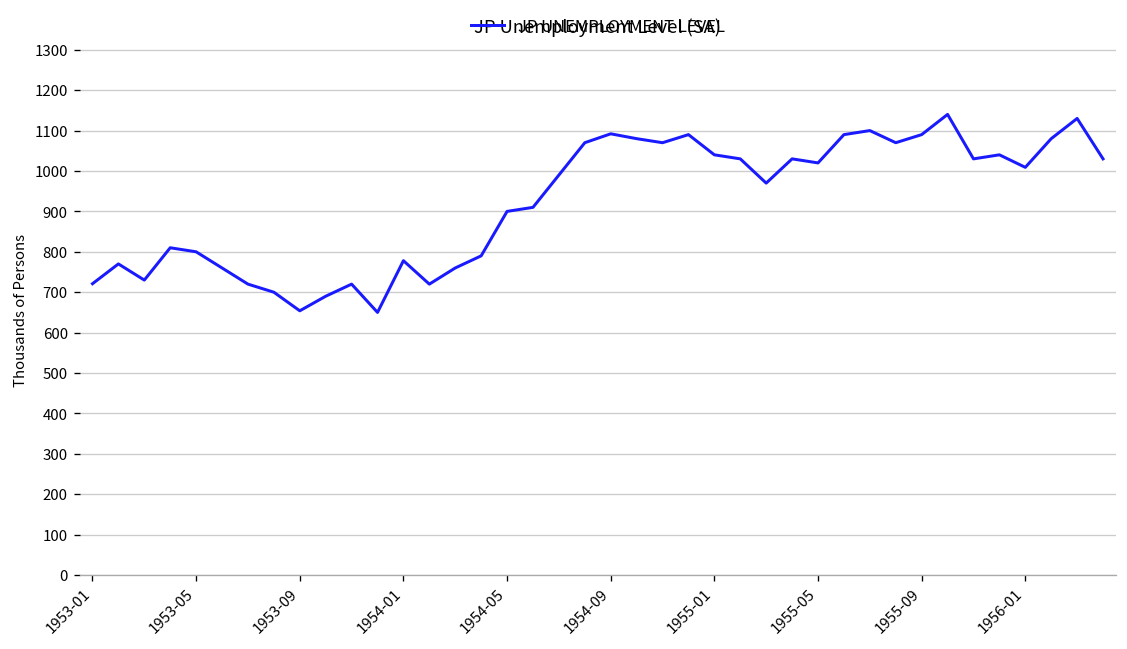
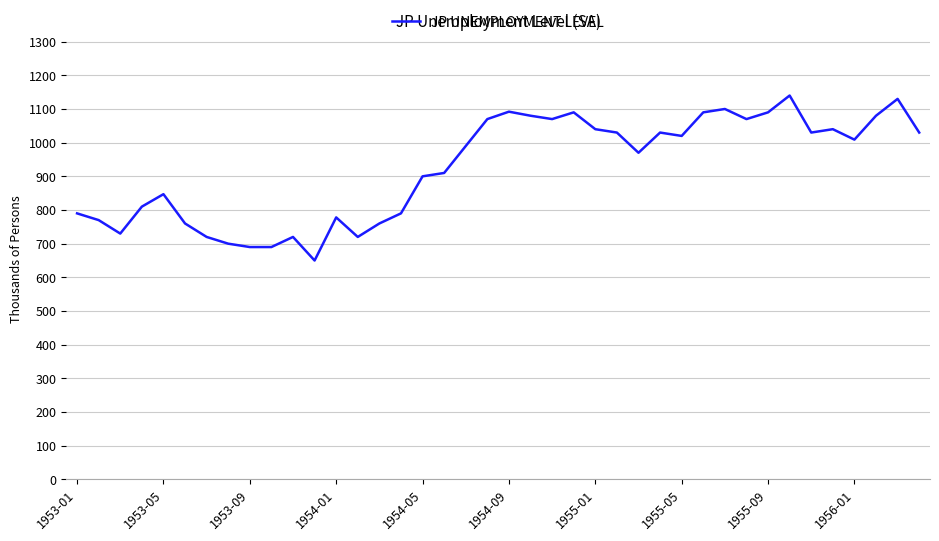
1953-01: 720 -> 790
1953-05: 800 -> 850
1953-09: 650 -> 690
